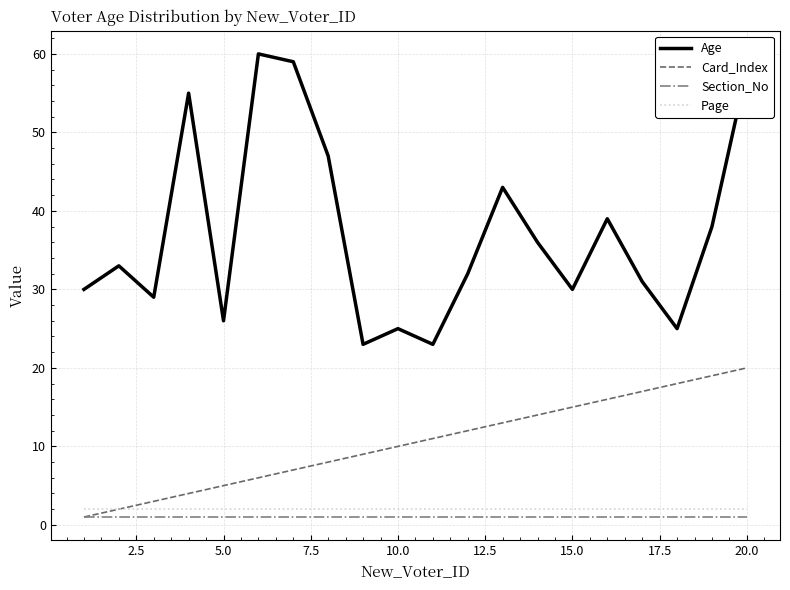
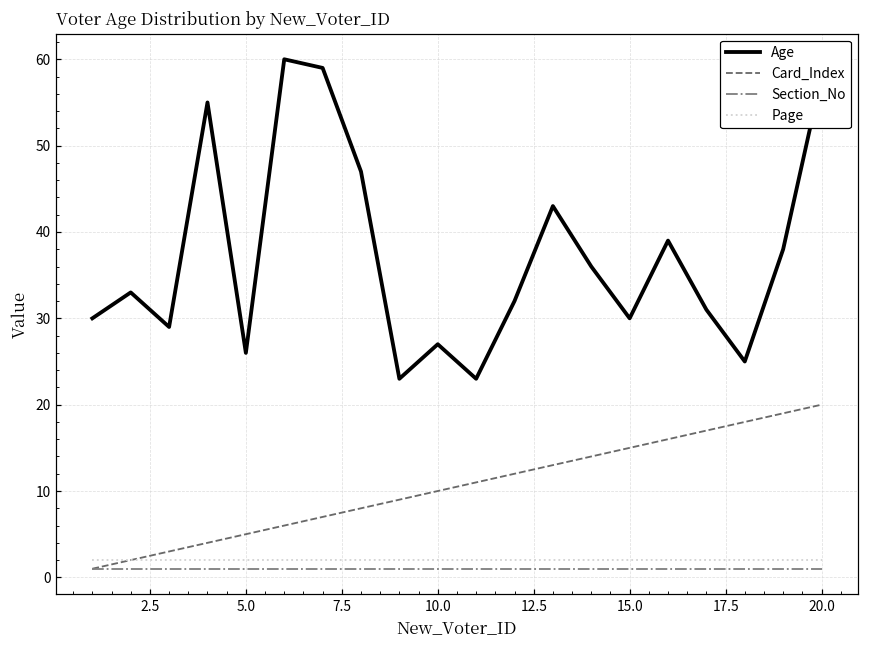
Age, 10.0: 25 -> 27
